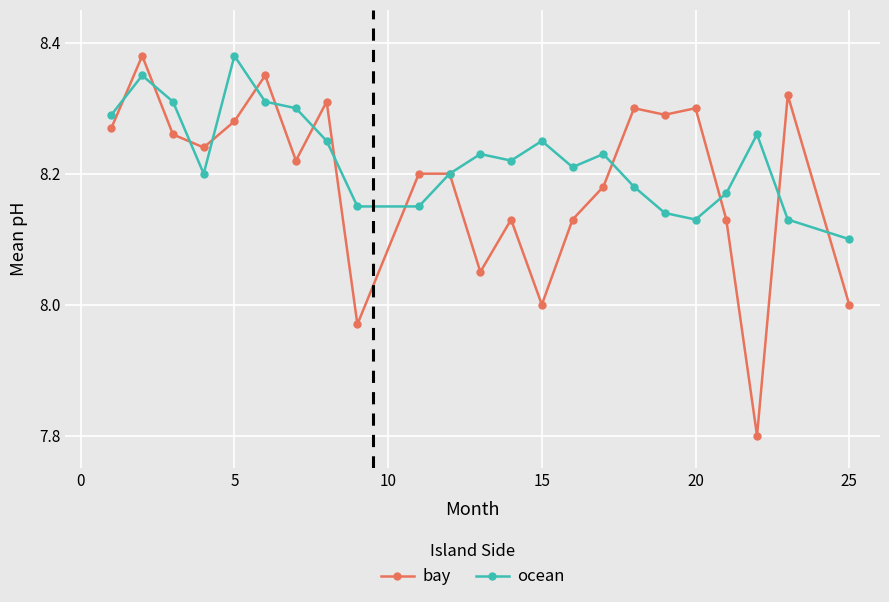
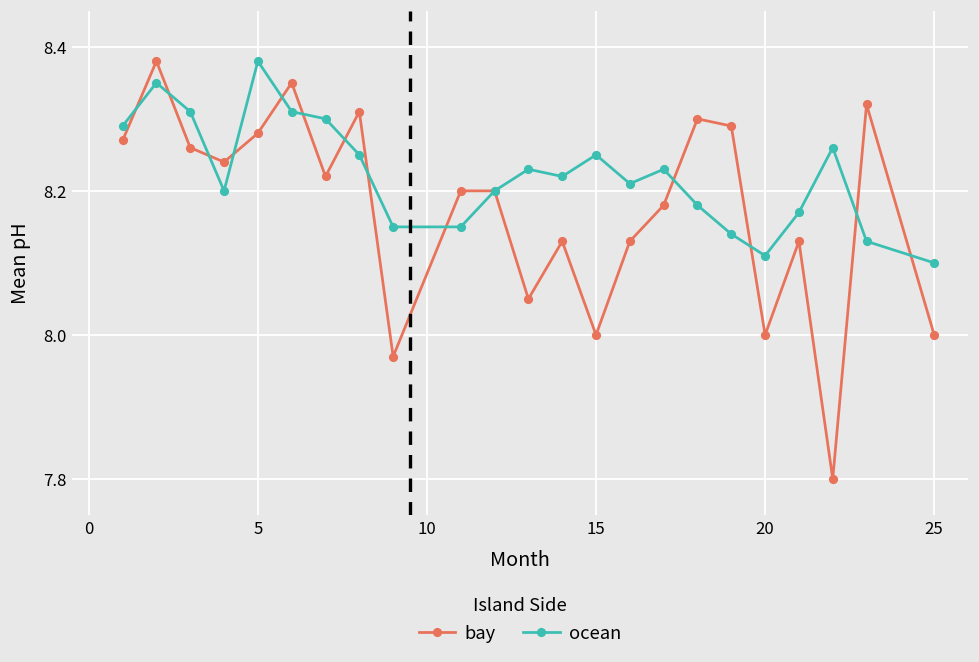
bay, 20: 8.3 -> 8.0
ocean, 20: 8.13 -> 8.11
